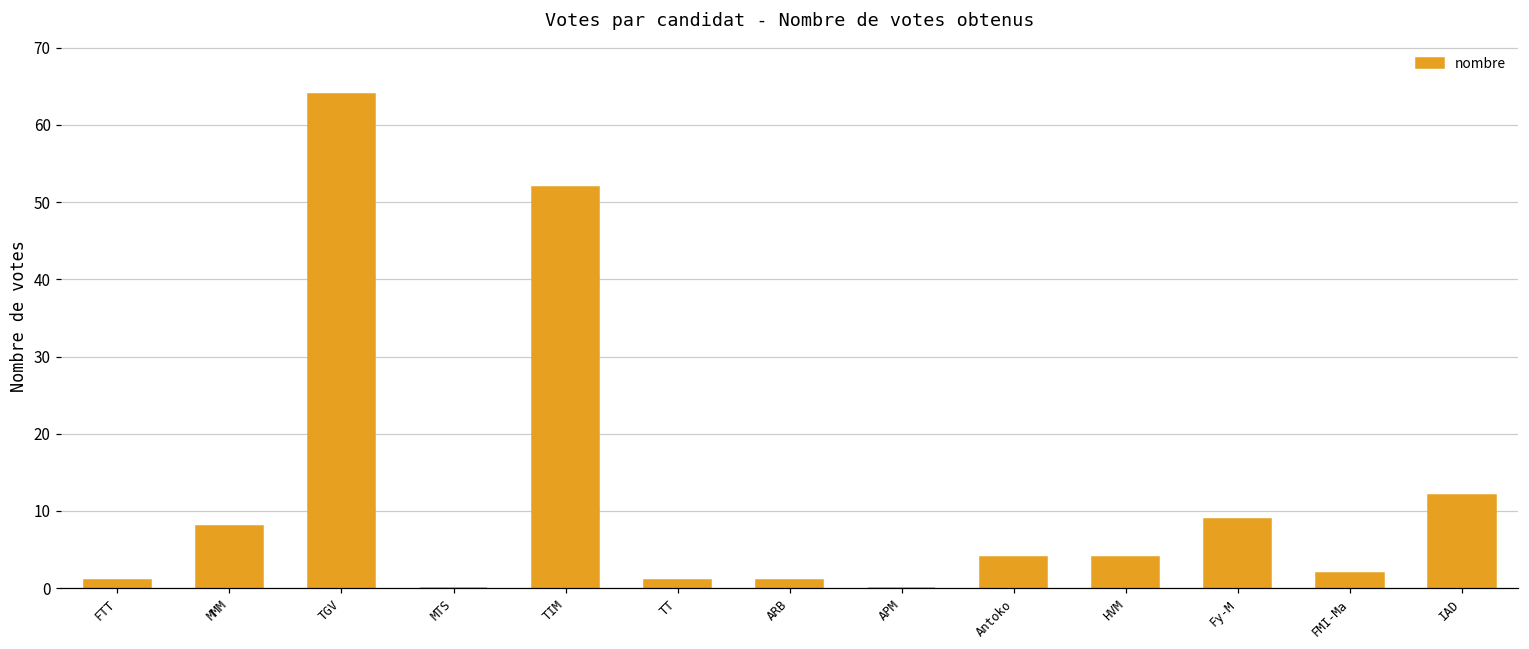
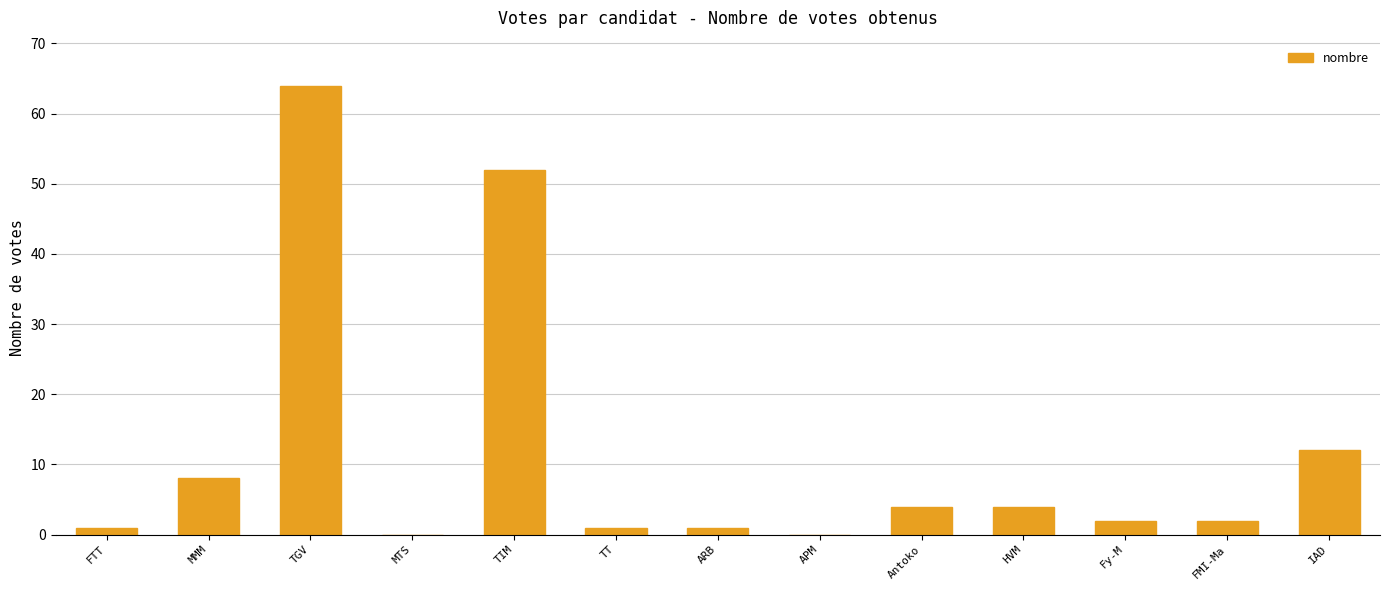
Fy-M: 9 -> 2
